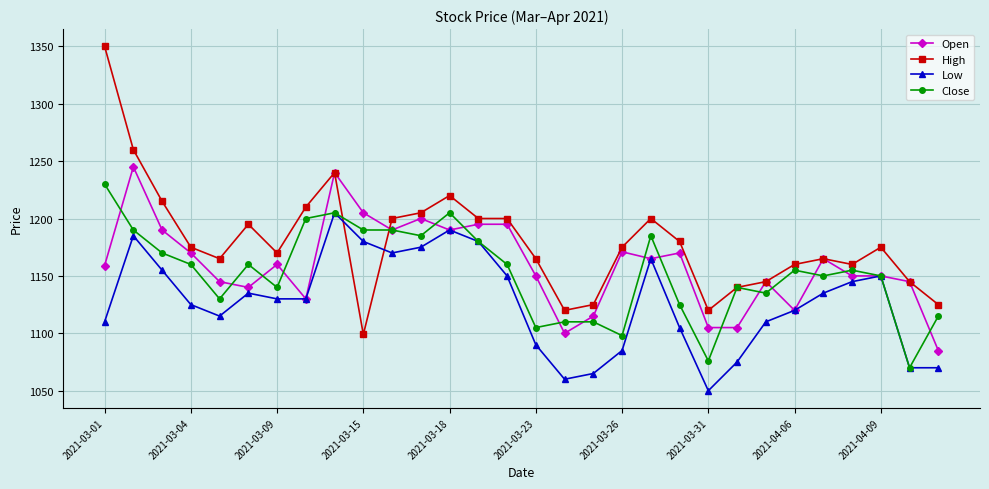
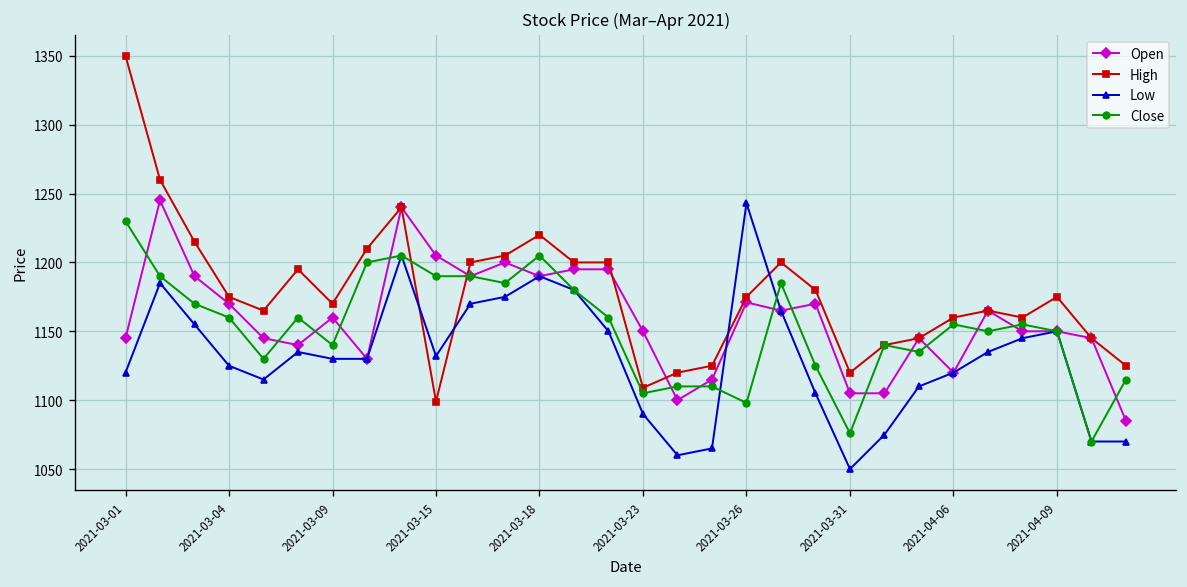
Open, 2021-03-01: 1159 -> 1145
Low, 2021-03-01: 1110 -> 1120
Low, 2021-03-15: 1180 -> 1132
High, 2021-03-23: 1165 -> 1109
Low, 2021-03-26: 1085 -> 1243
